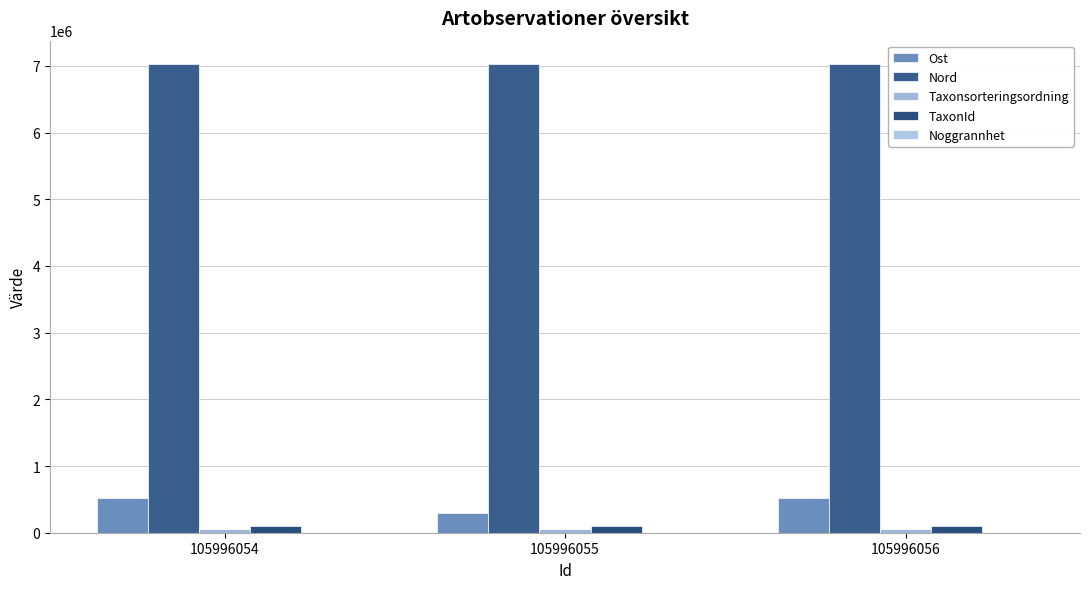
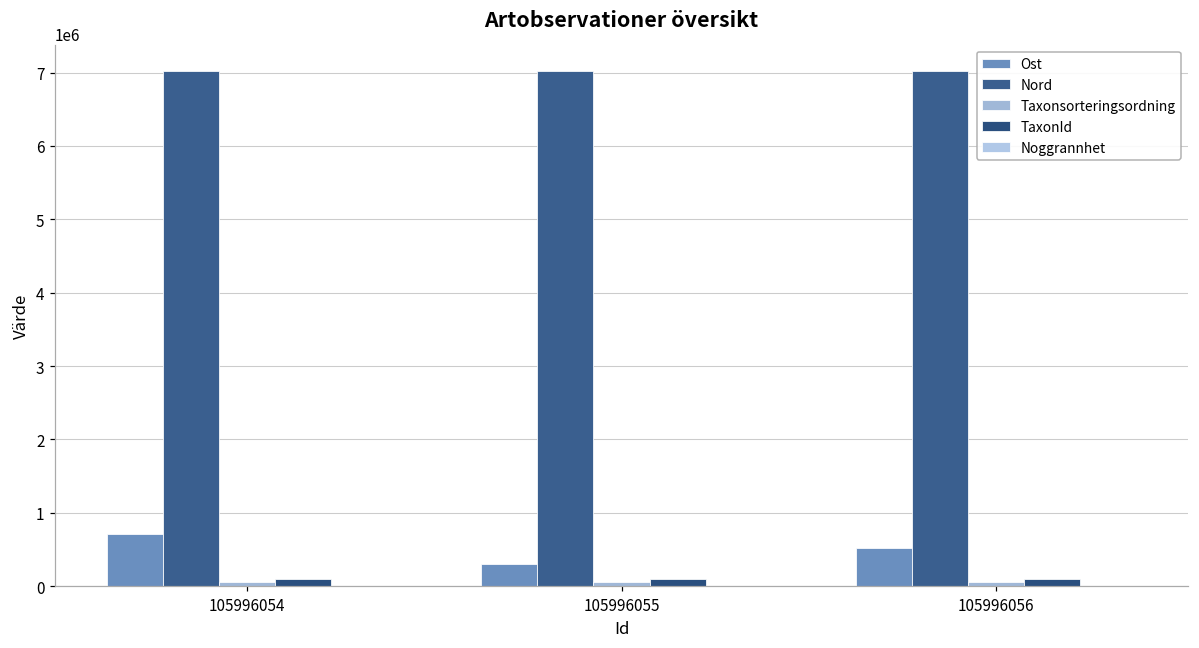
Ost, 105996054: 500000 -> 700000
